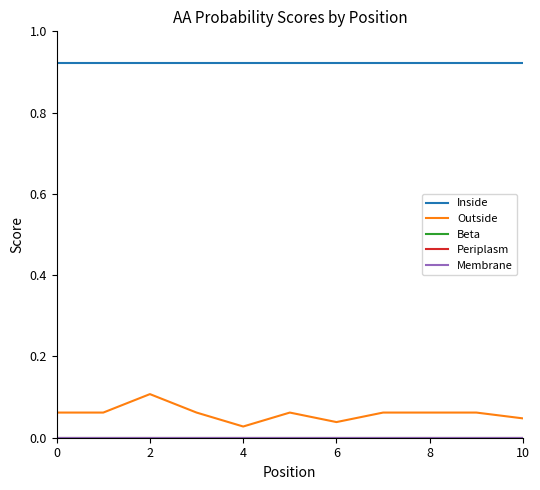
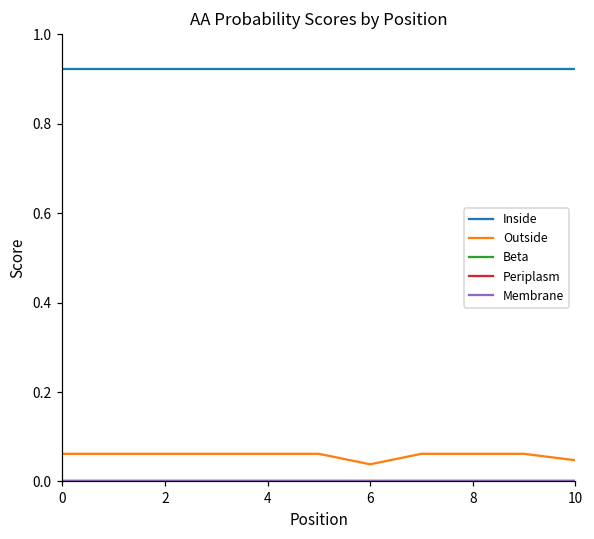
Outside, 2: 0.11 -> 0.06
Outside, 4: 0.03 -> 0.06
